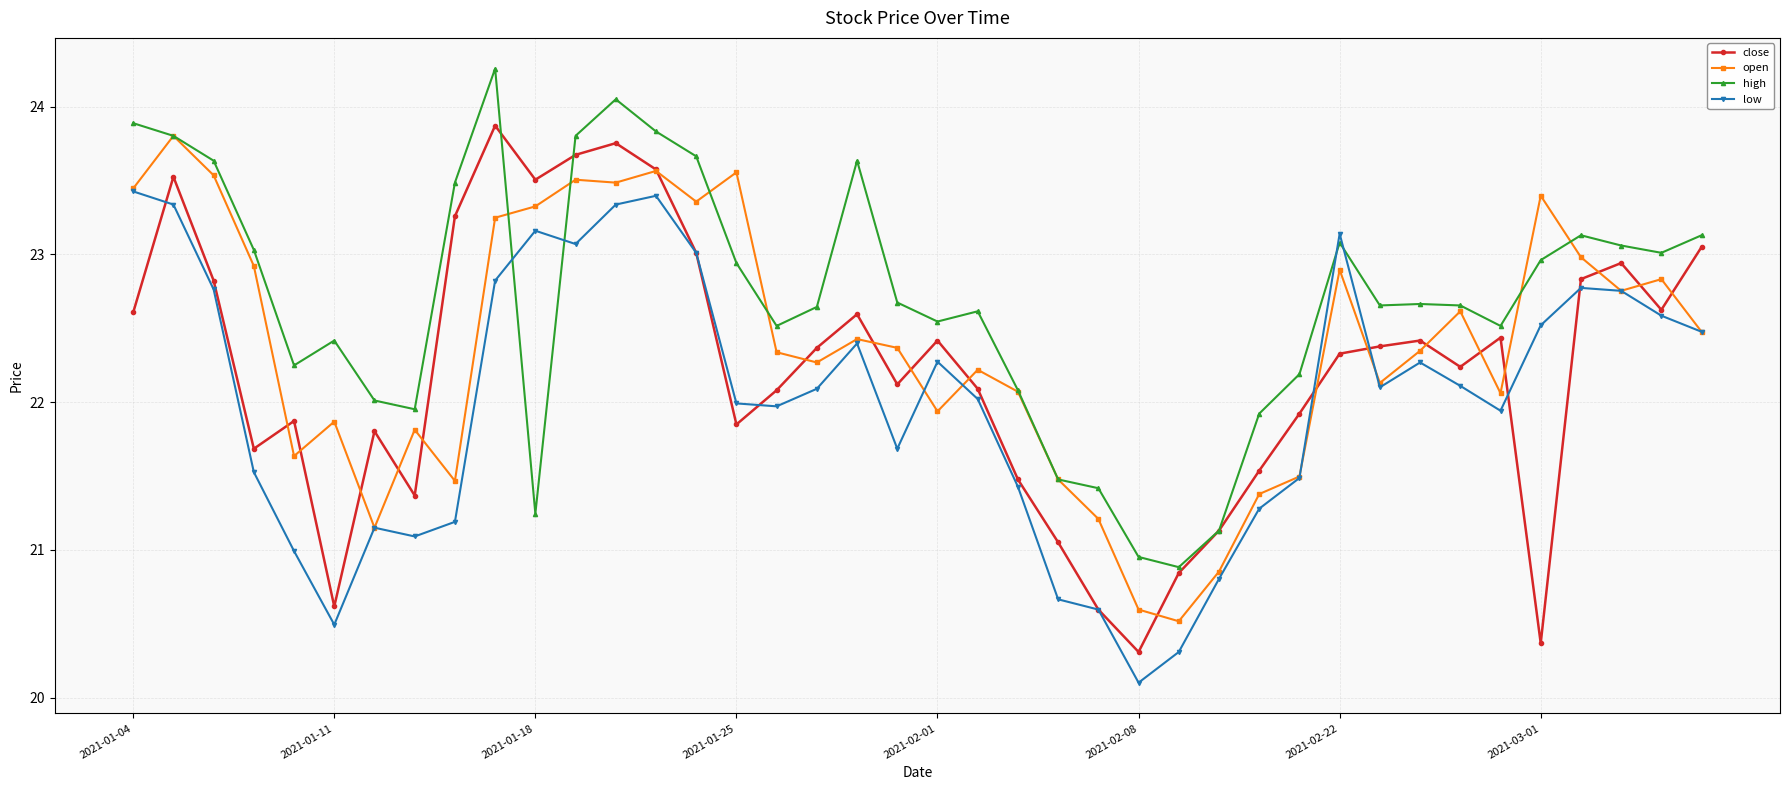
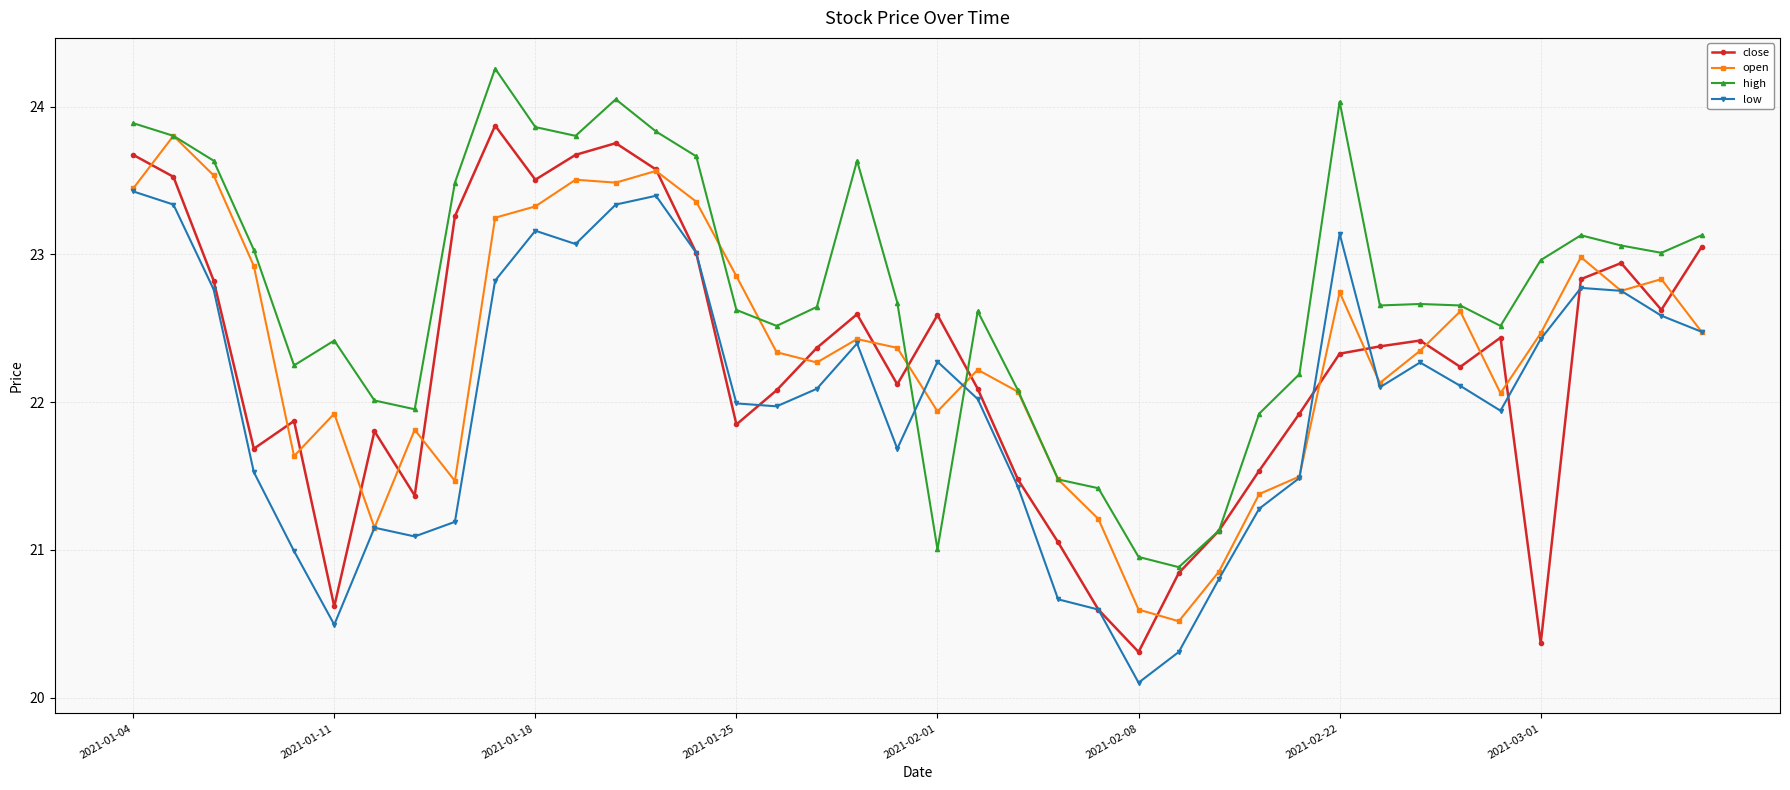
close, 2021-01-04: 22.61 -> 23.67
open, 2021-01-11: 21.87 -> 21.92
high, 2021-01-18: 21.24 -> 23.86
open, 2021-01-25: 23.56 -> 22.85
high, 2021-01-25: 22.94 -> 22.62
close, 2021-02-01: 22.42 -> 22.59
high, 2021-02-01: 22.55 -> 21.00
open, 2021-02-22: 22.90 -> 22.74
high, 2021-02-22: 23.08 -> 24.03
open, 2021-03-01: 23.40 -> 22.47
low, 2021-03-01: 22.52 -> 22.43
